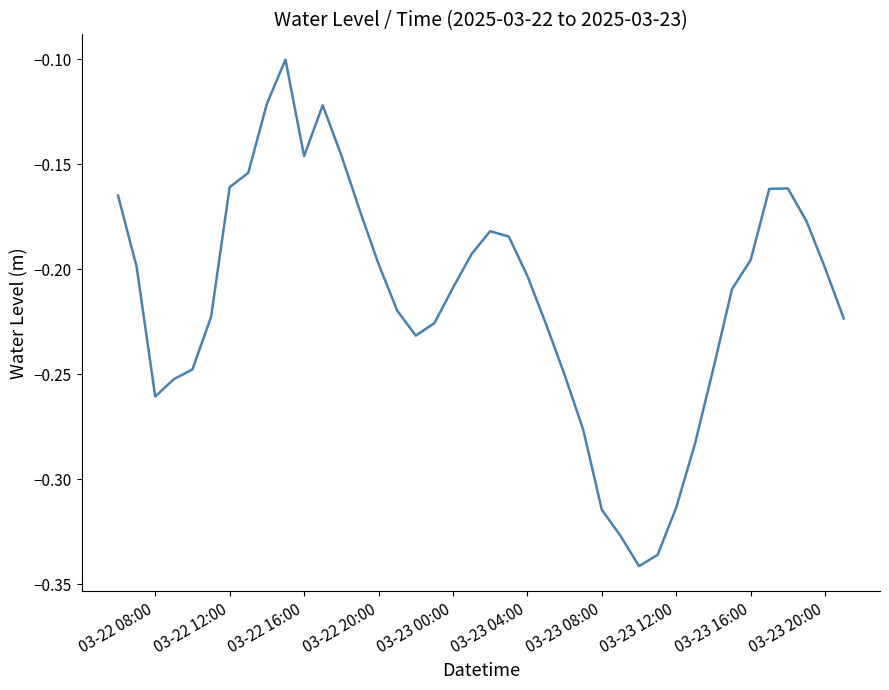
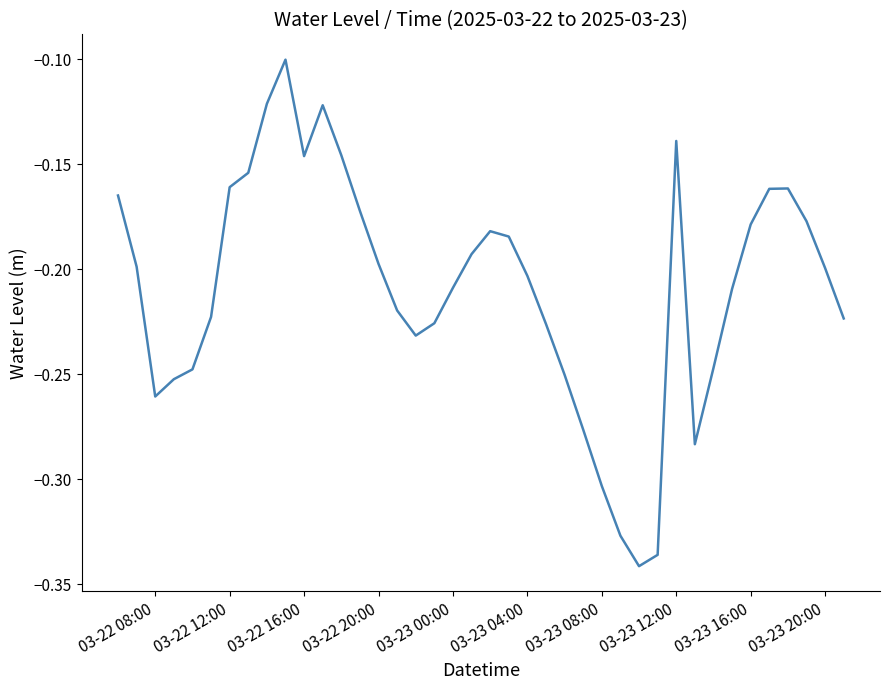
03-23 08:00: -0.314 -> -0.303
03-23 12:00: -0.313 -> -0.139
03-23 16:00: -0.196 -> -0.179
